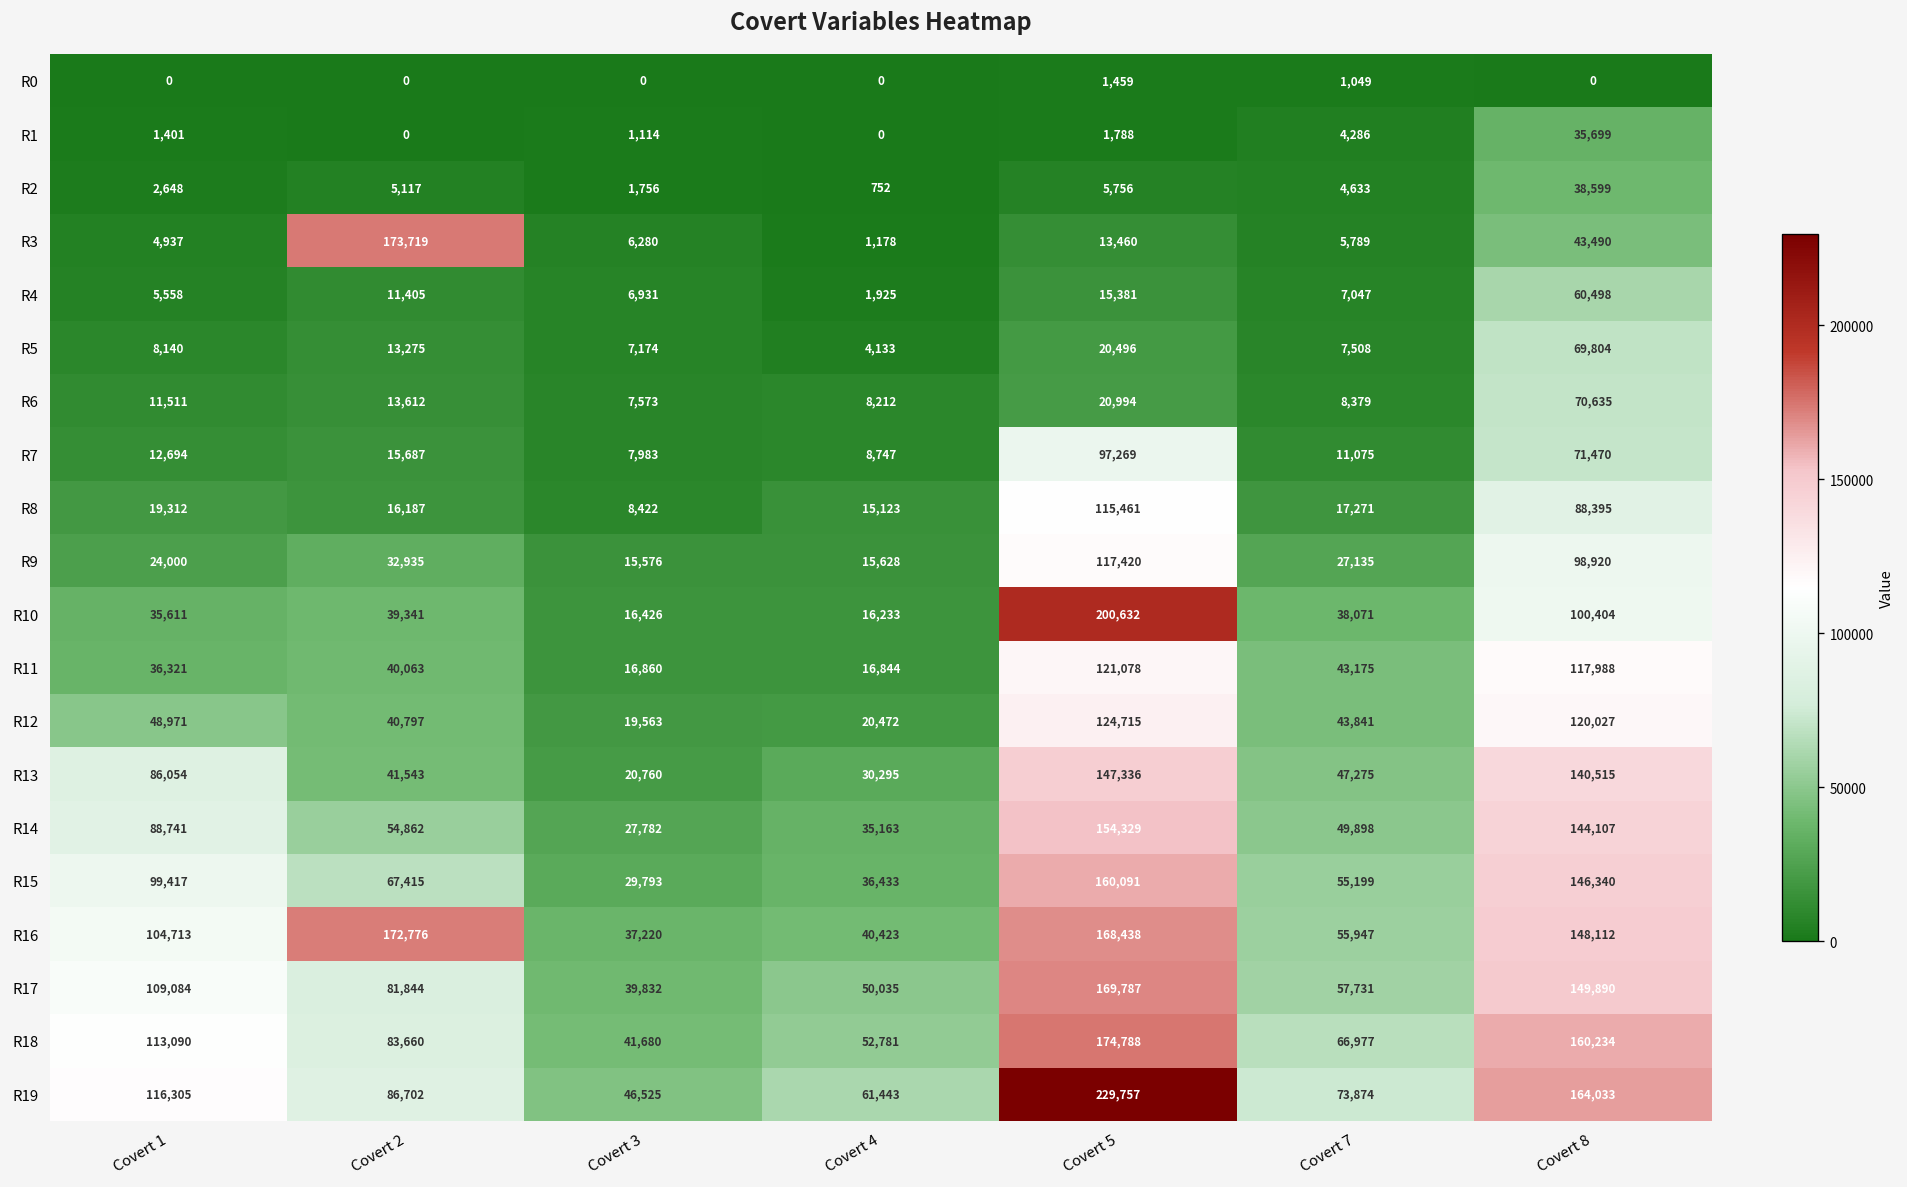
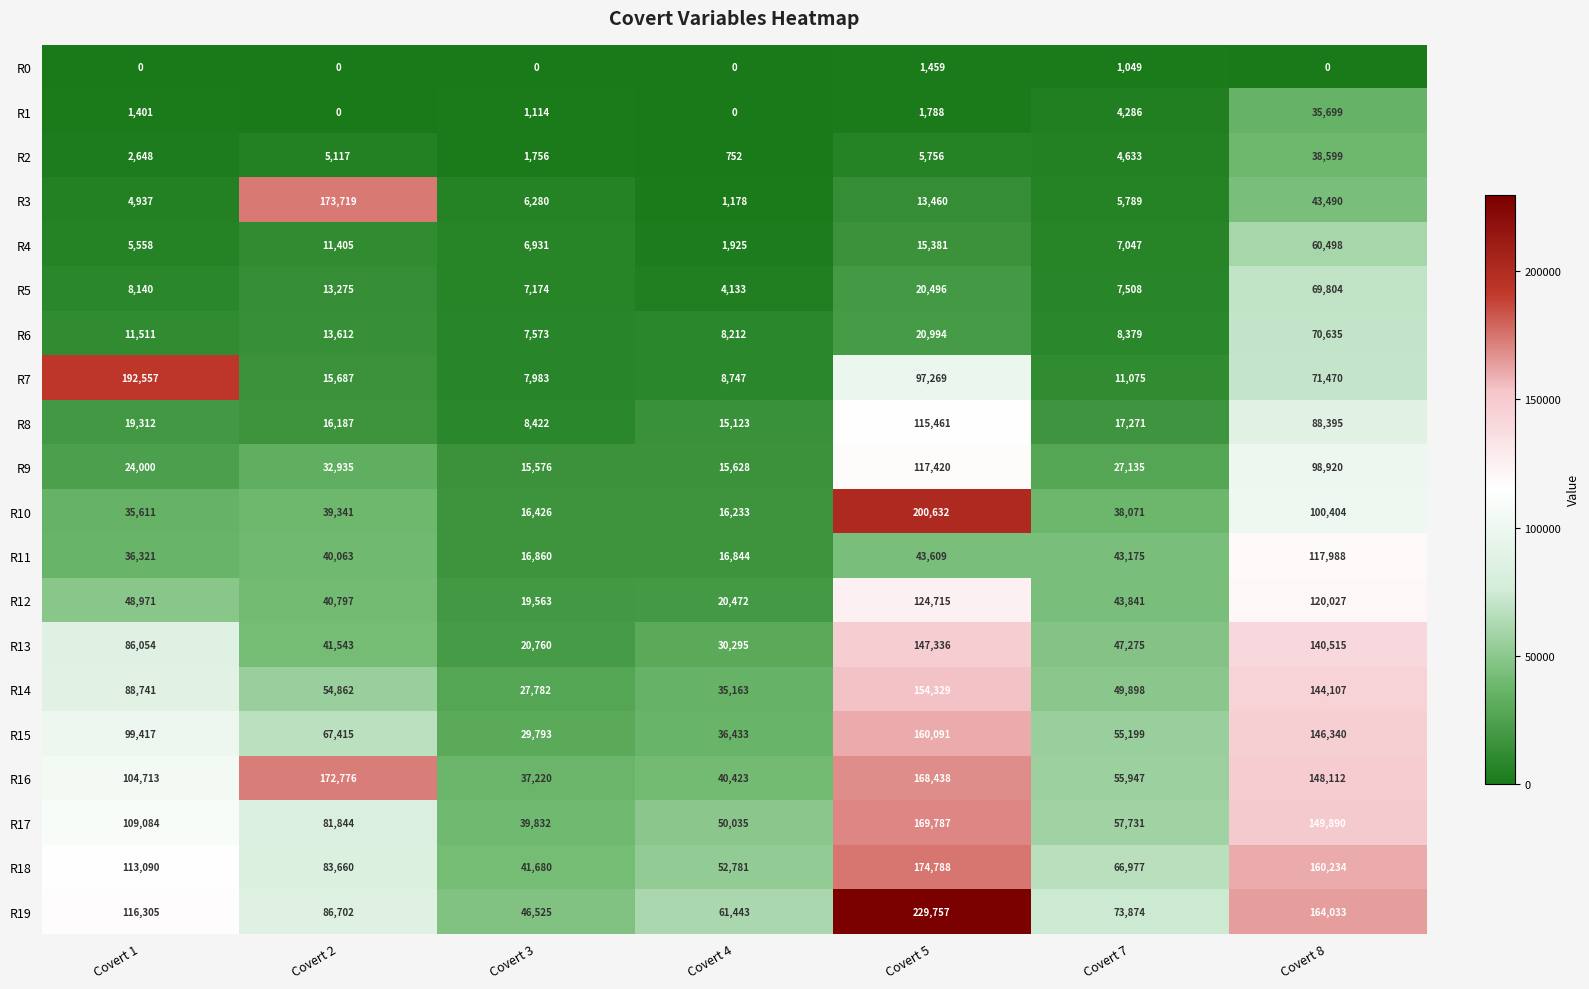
R7, Covert 1: 12,694 -> 192,557
R11, Covert 5: 121,078 -> 43,609
